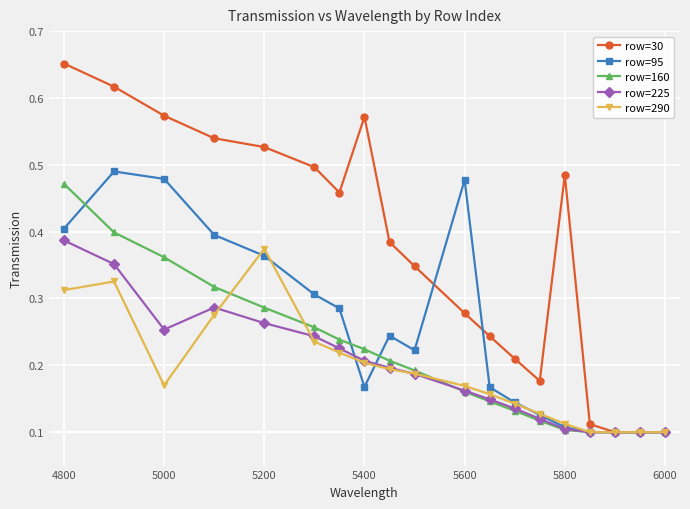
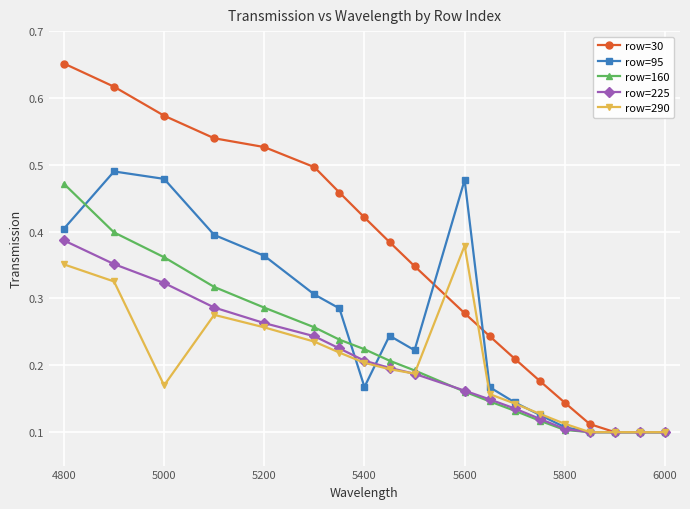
row=290, 4800: 0.31 -> 0.35
row=225, 5000: 0.25 -> 0.32
row=290, 5200: 0.37 -> 0.26
row=30, 5400: 0.57 -> 0.42
row=290, 5600: 0.17 -> 0.38
row=30, 5800: 0.48 -> 0.14
